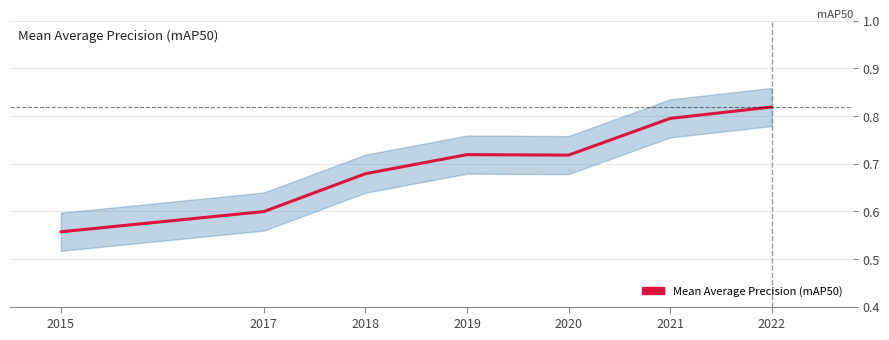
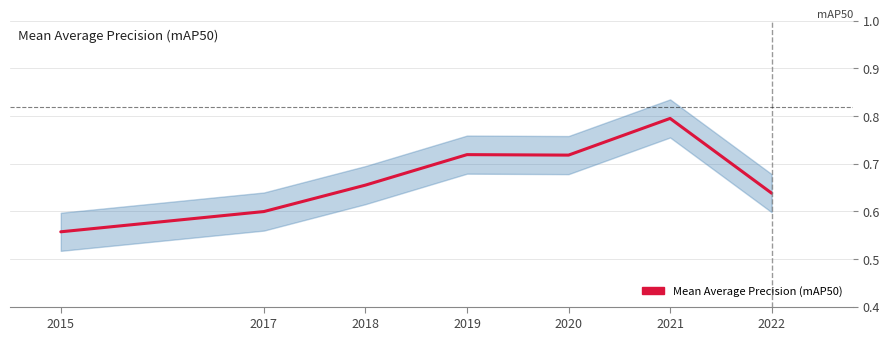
Mean Average Precision (mAP50), 2018: 0.68 -> 0.66
Mean Average Precision (mAP50), 2022: 0.82 -> 0.64
